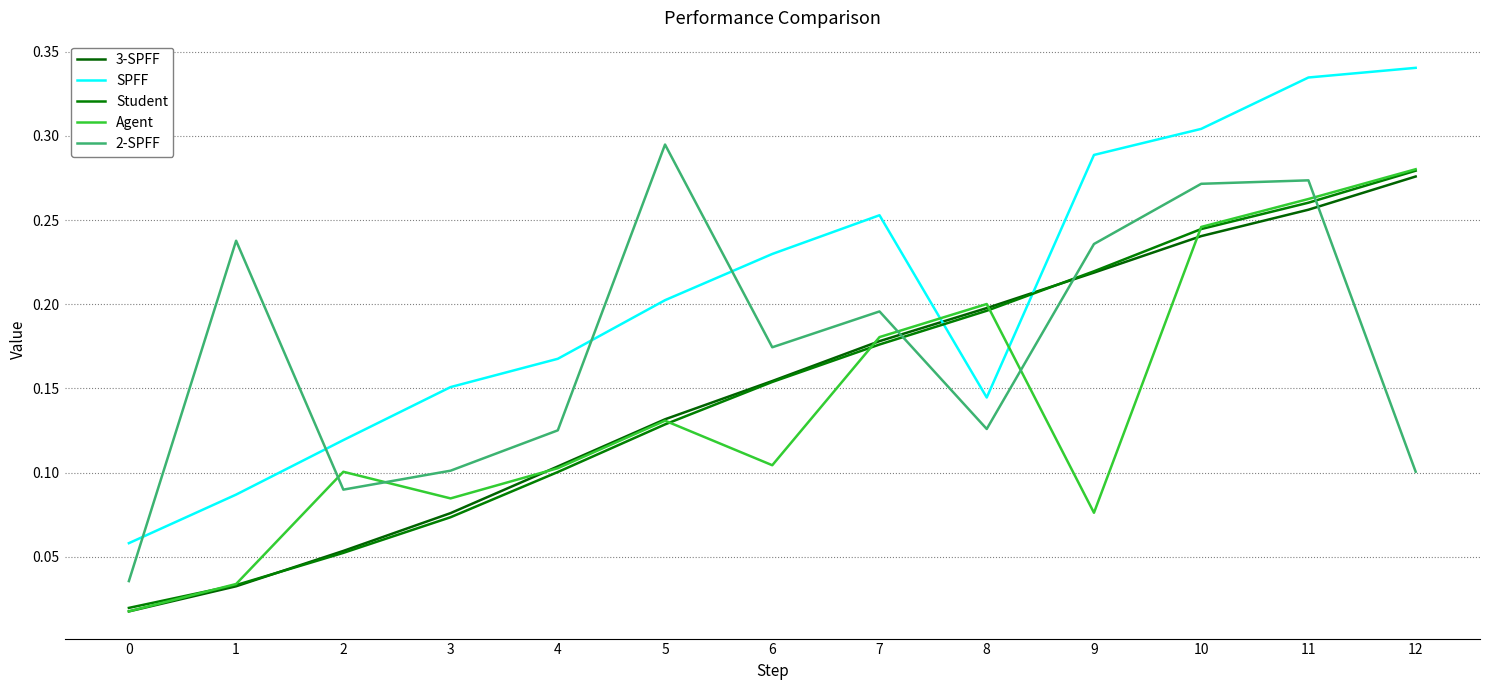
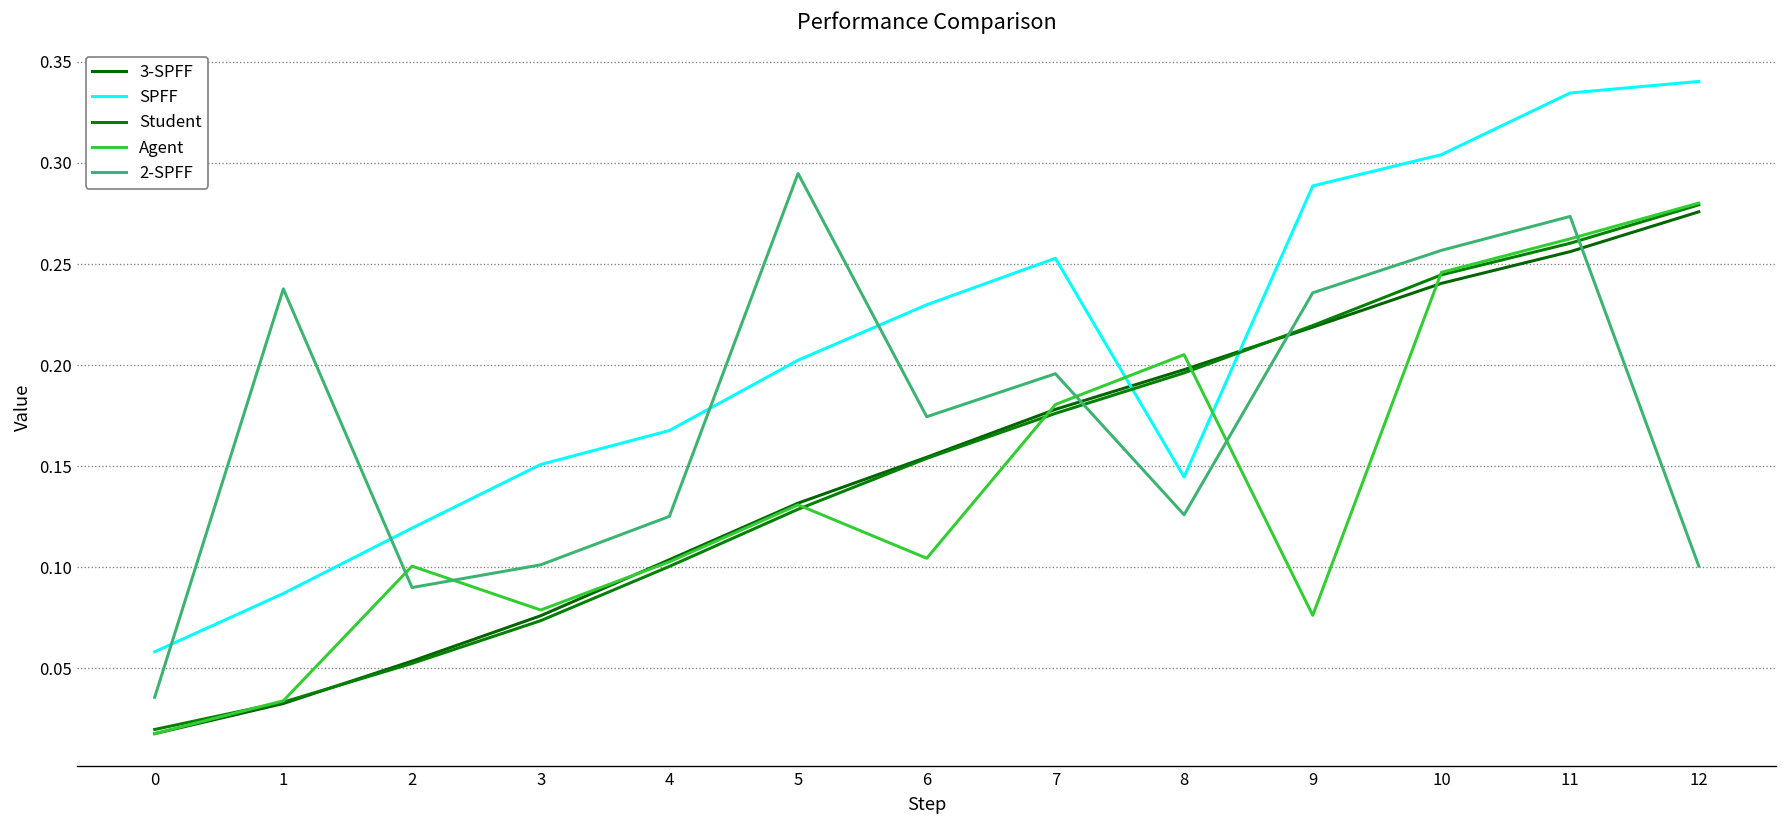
Agent, 3: 0.085 -> 0.079
Agent, 8: 0.200 -> 0.205
2-SPFF, 10: 0.272 -> 0.257
